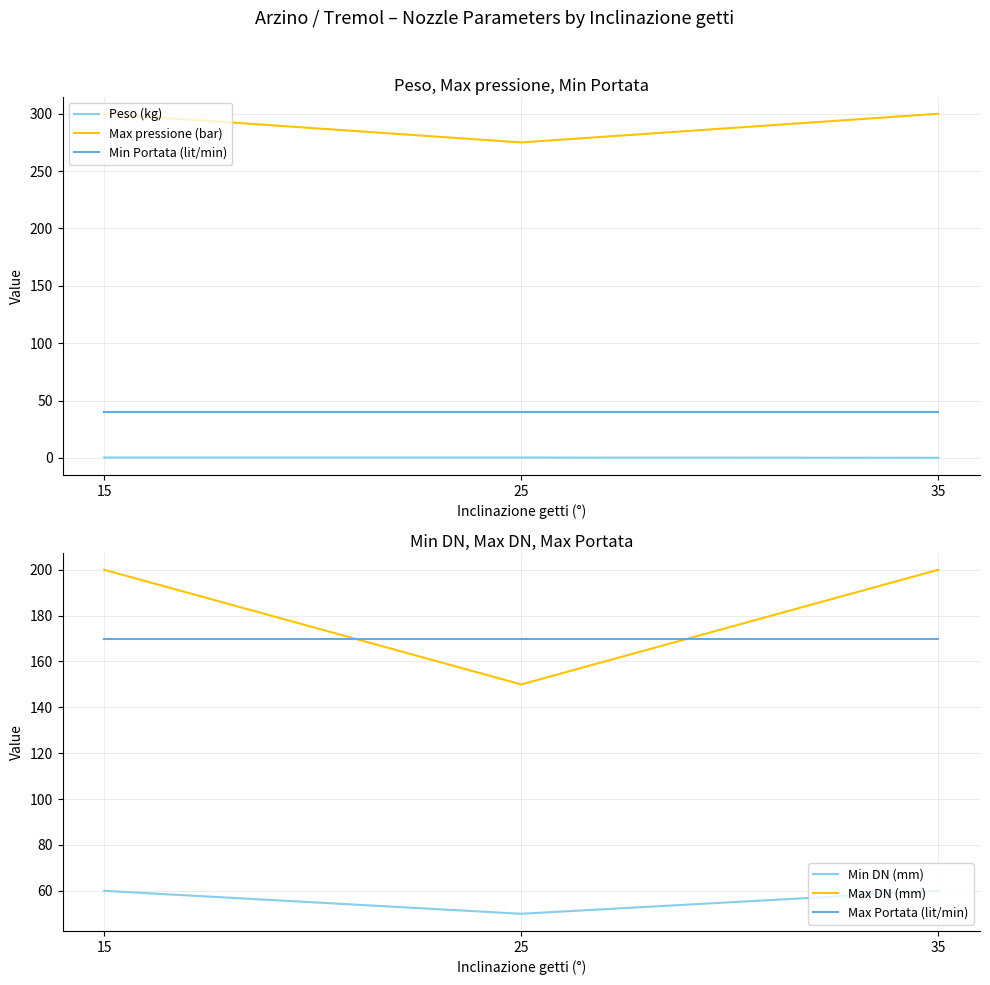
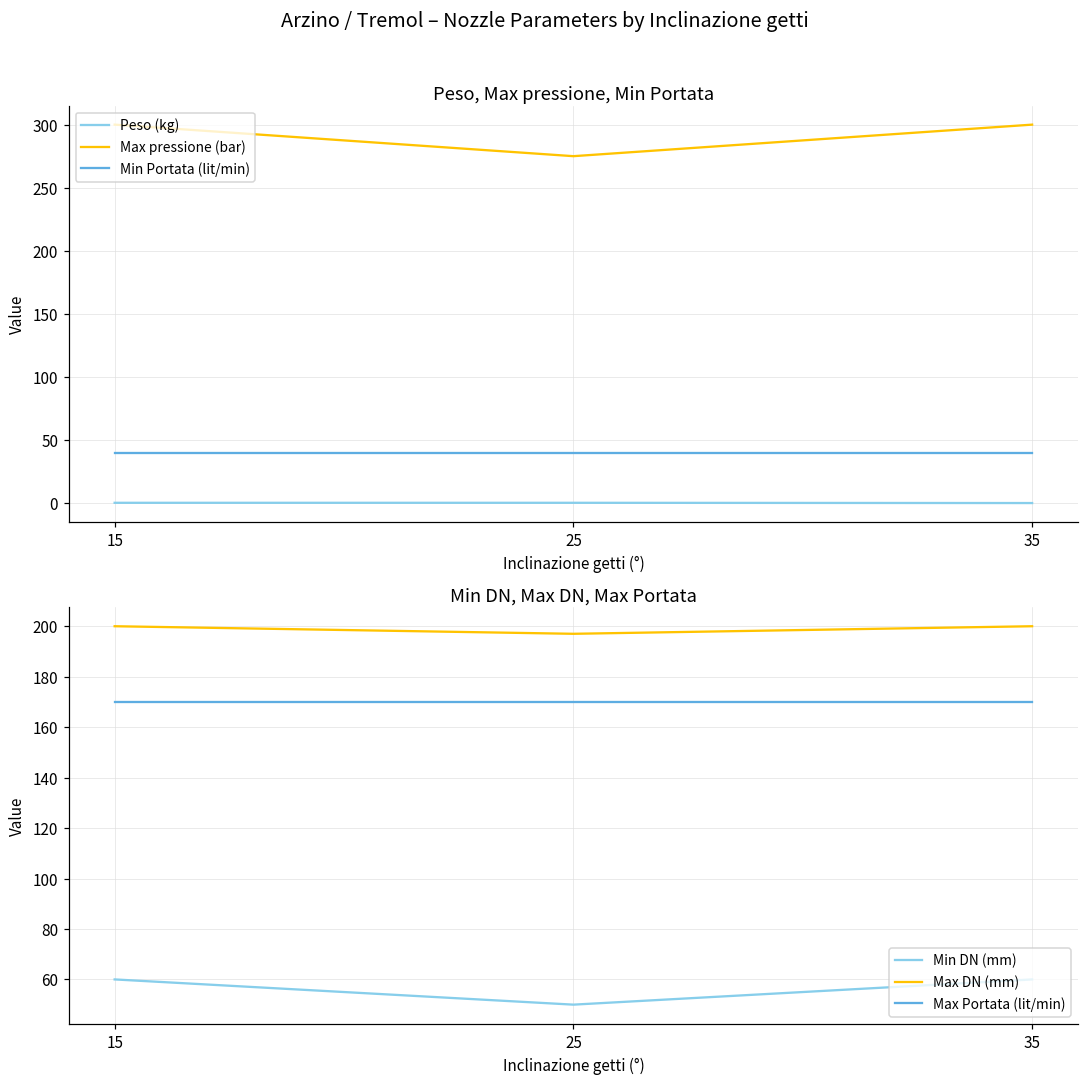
Min DN, Max DN, Max Portata, Max DN (mm), 25: 150 -> 197
